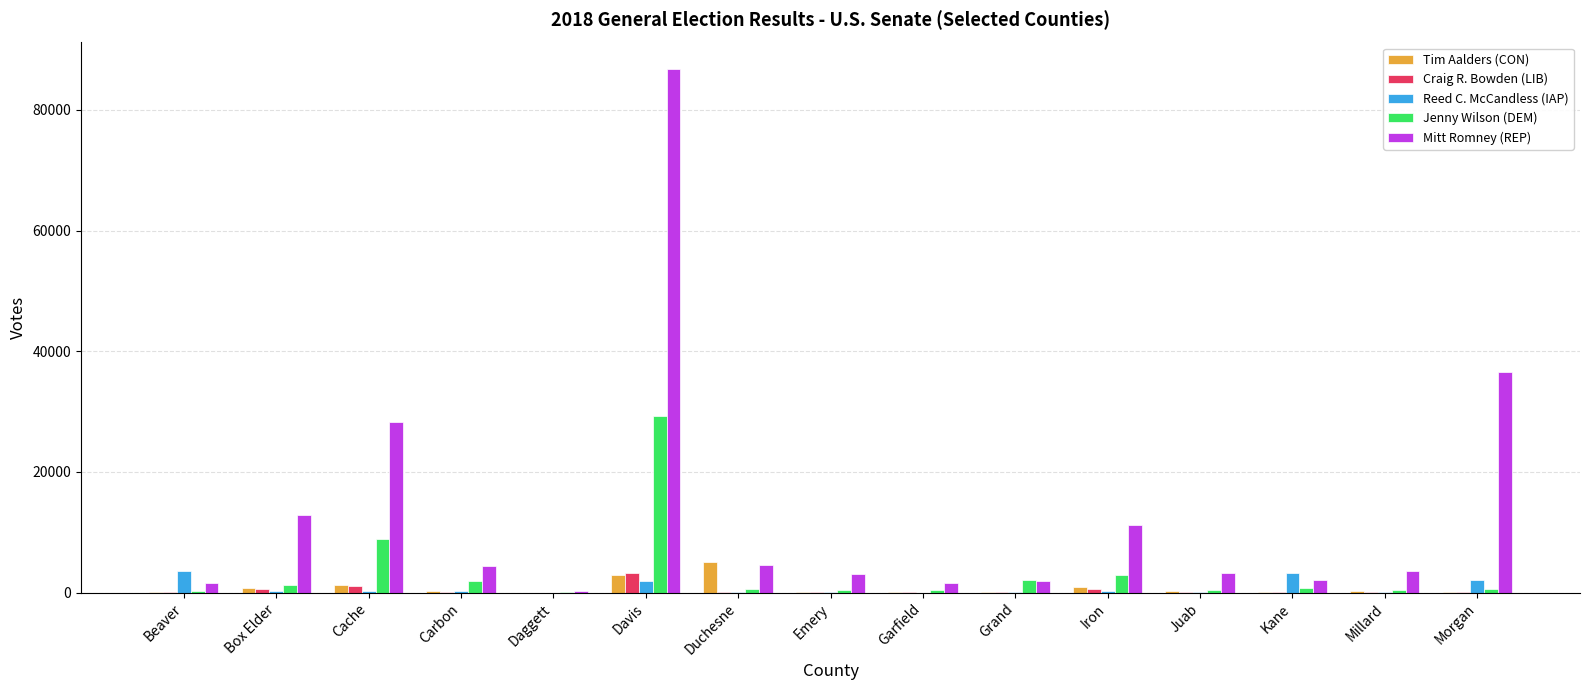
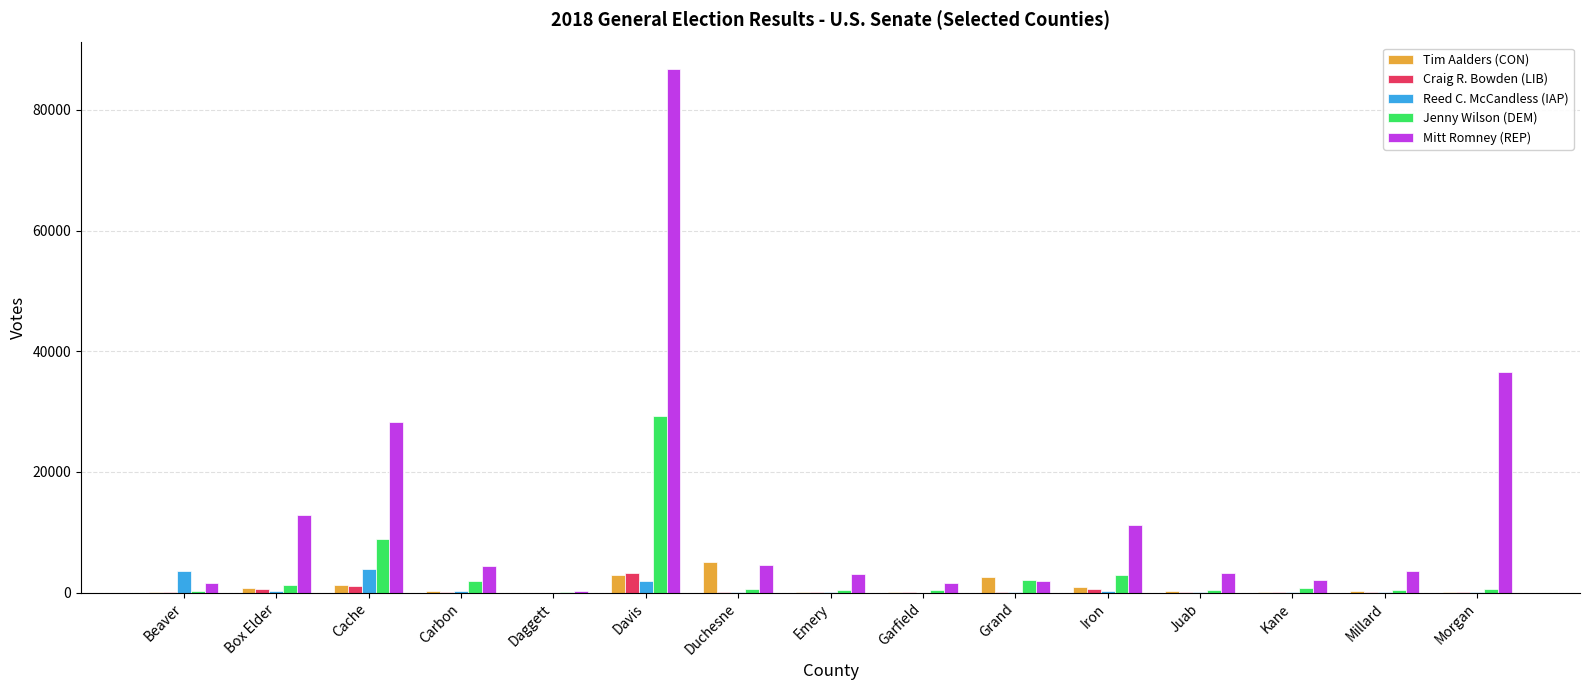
Reed C. McCandless (IAP), Cache: 0 -> 4000
Tim Aalders (CON), Grand: 0 -> 3000
Reed C. McCandless (IAP), Kane: 3000 -> 0
Reed C. McCandless (IAP), Morgan: 2000 -> 0
